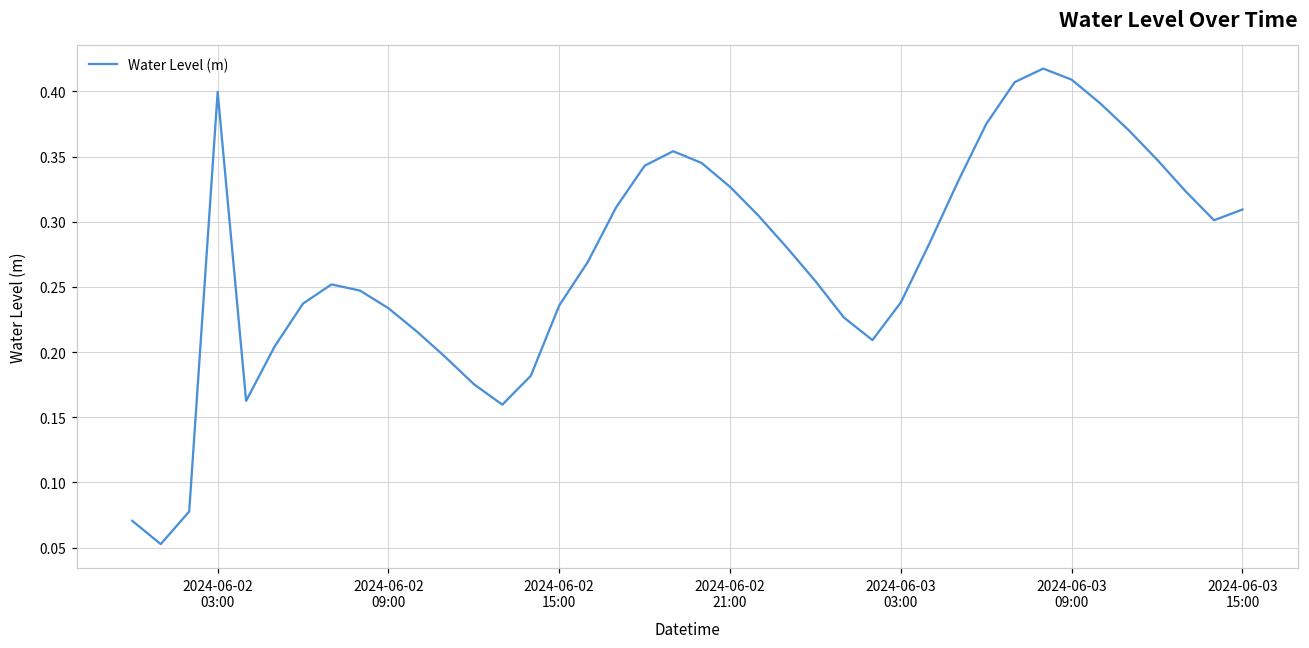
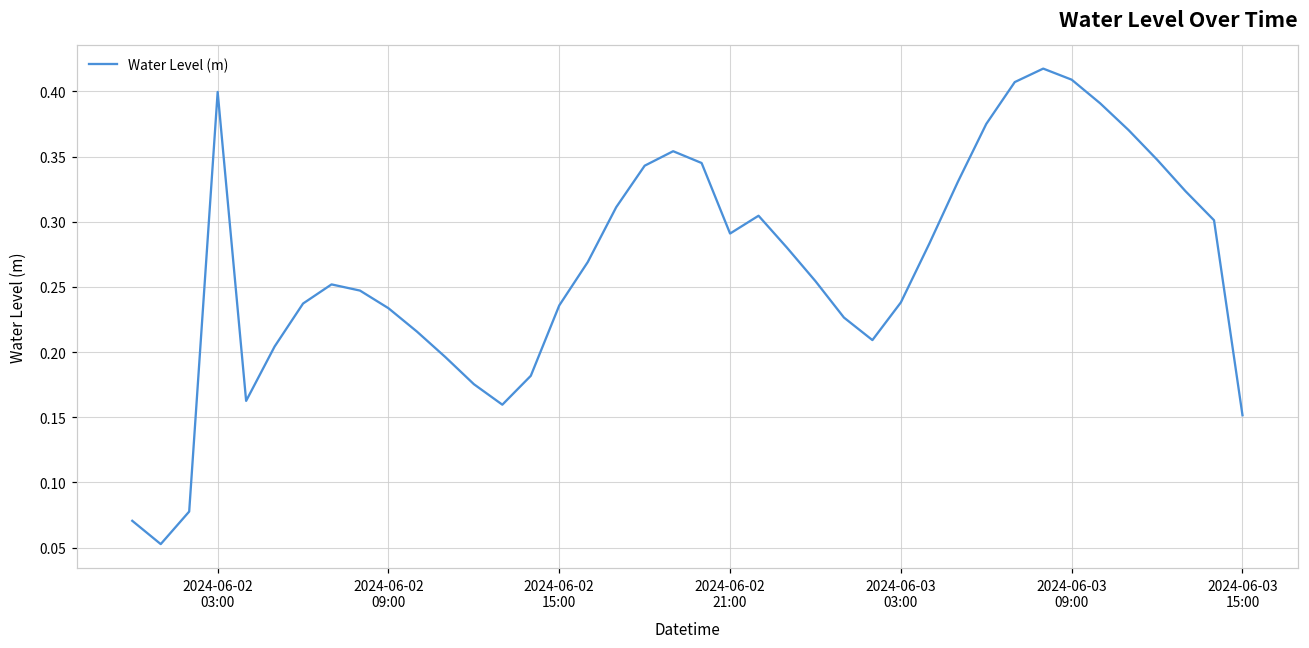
2024-06-02 21:00: 0.327 -> 0.291
2024-06-03 15:00: 0.309 -> 0.152
